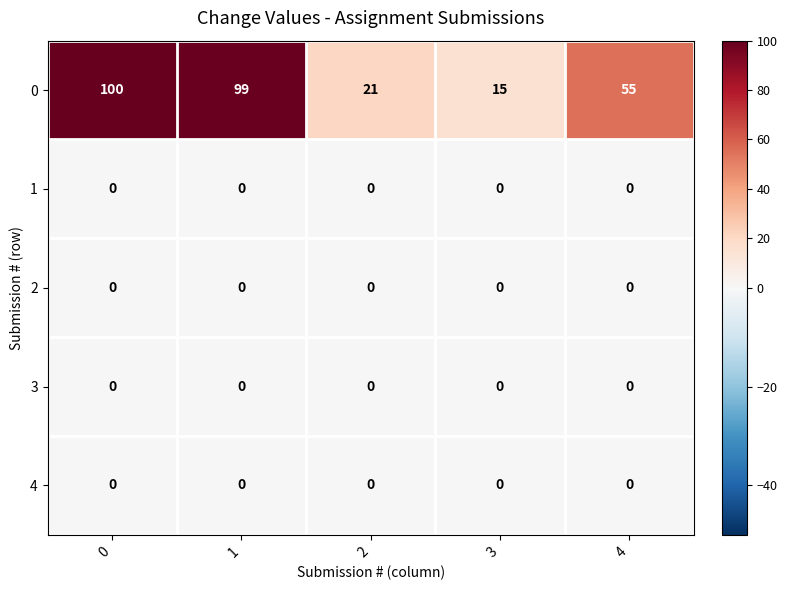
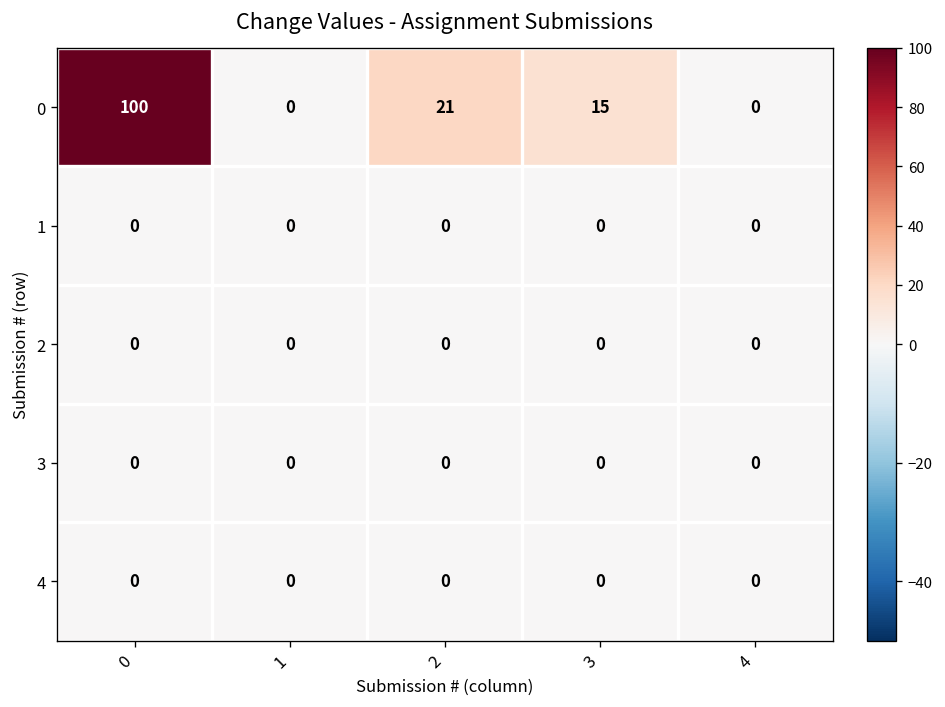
0, 1: 99 -> 0
0, 4: 55 -> 0
